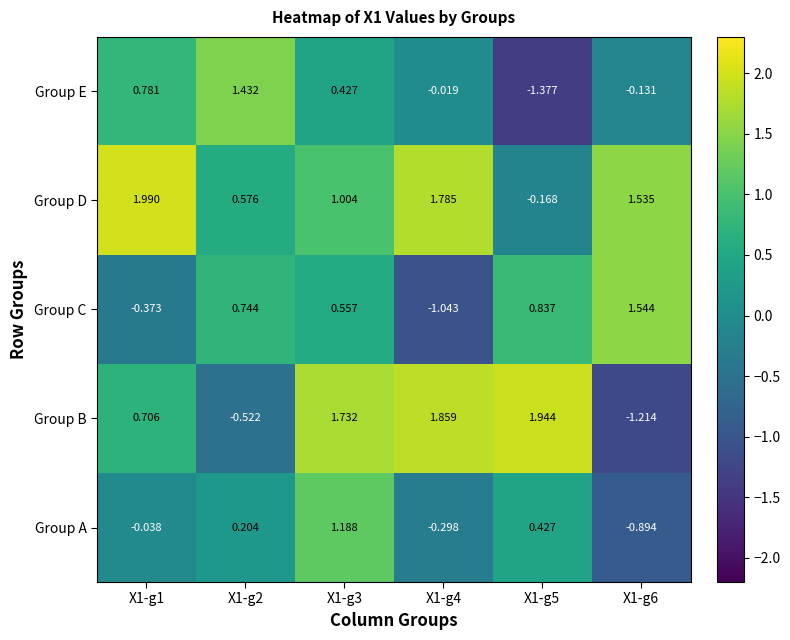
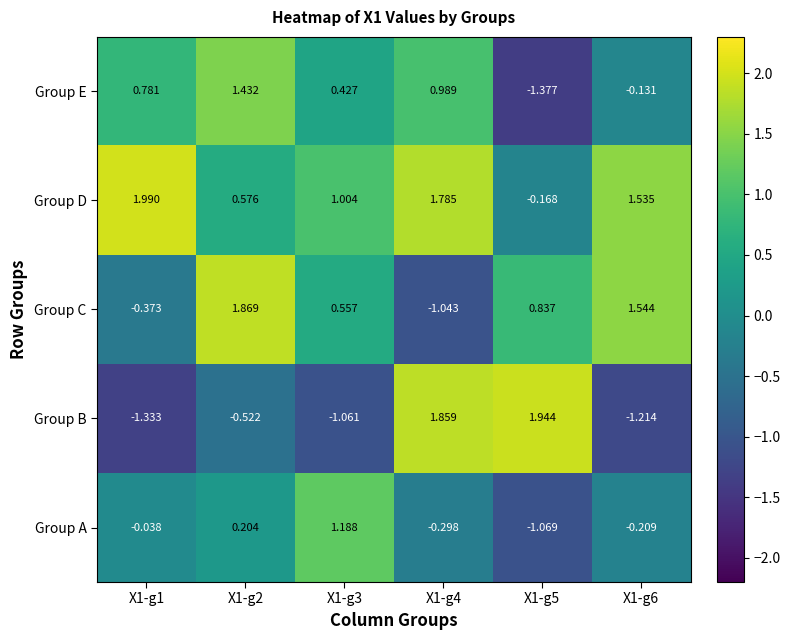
Group E, X1-g4: -0.019 -> 0.989
Group C, X1-g2: 0.744 -> 1.869
Group B, X1-g1: 0.706 -> -1.333
Group B, X1-g3: 1.732 -> -1.061
Group A, X1-g5: 0.427 -> -1.069
Group A, X1-g6: -0.894 -> -0.209
